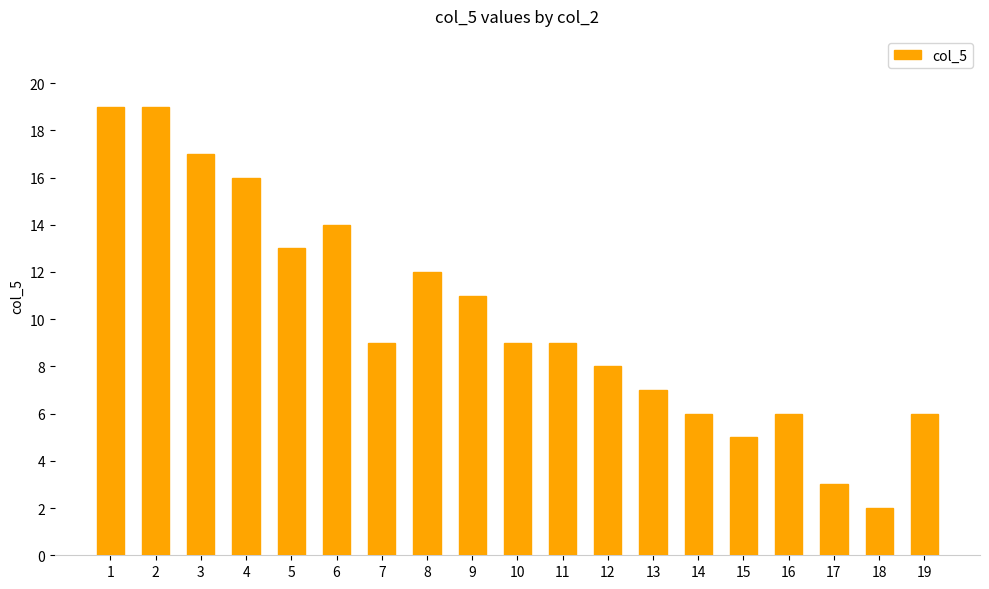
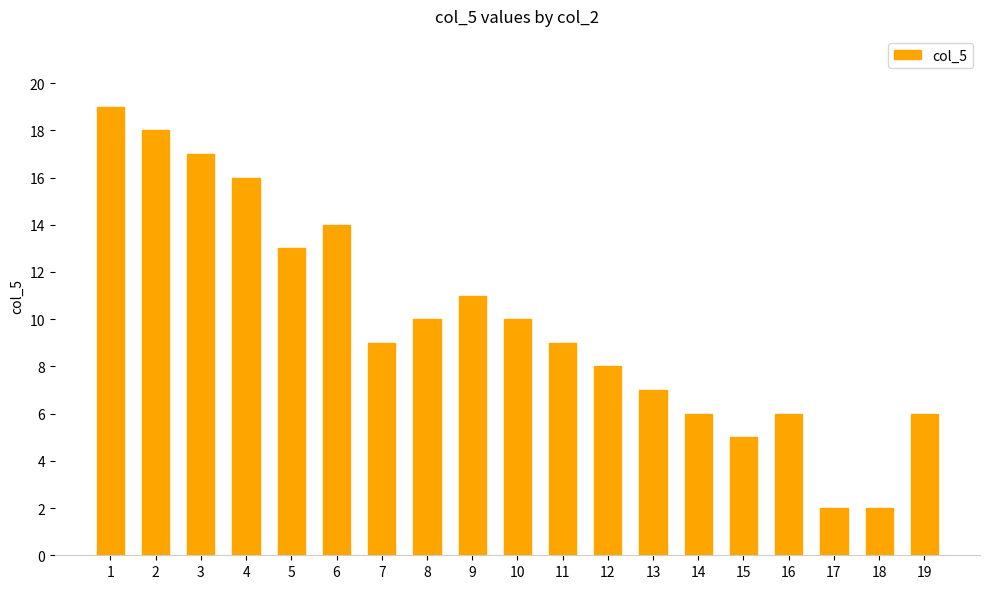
2: 19 -> 18
8: 12 -> 10
10: 9 -> 10
17: 3 -> 2
